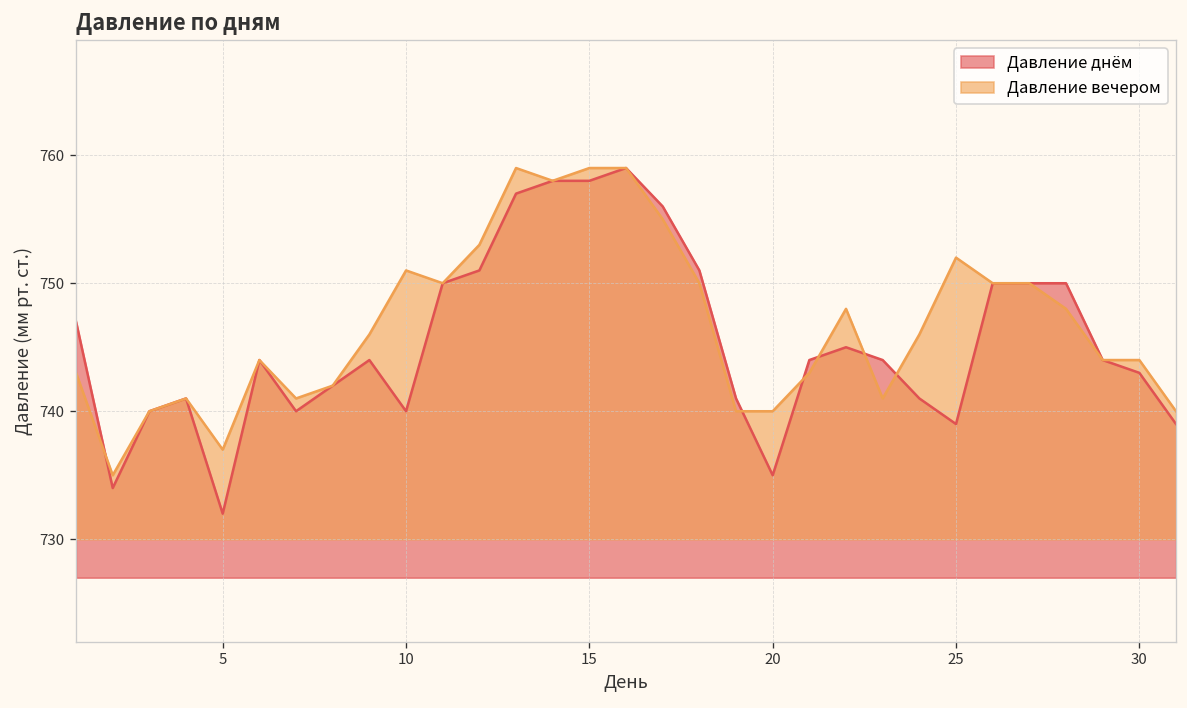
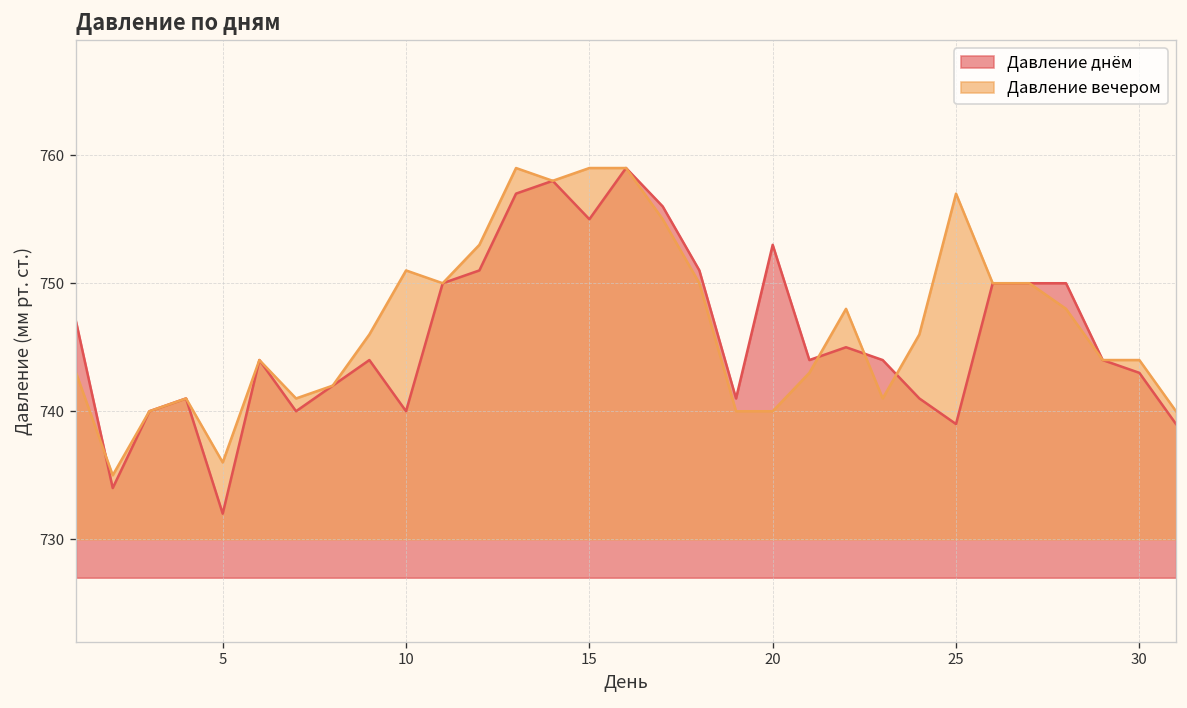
Давление вечером, 5: 737 -> 736
Давление днём, 15: 758 -> 755
Давление днём, 20: 735 -> 753
Давление вечером, 25: 752 -> 757
